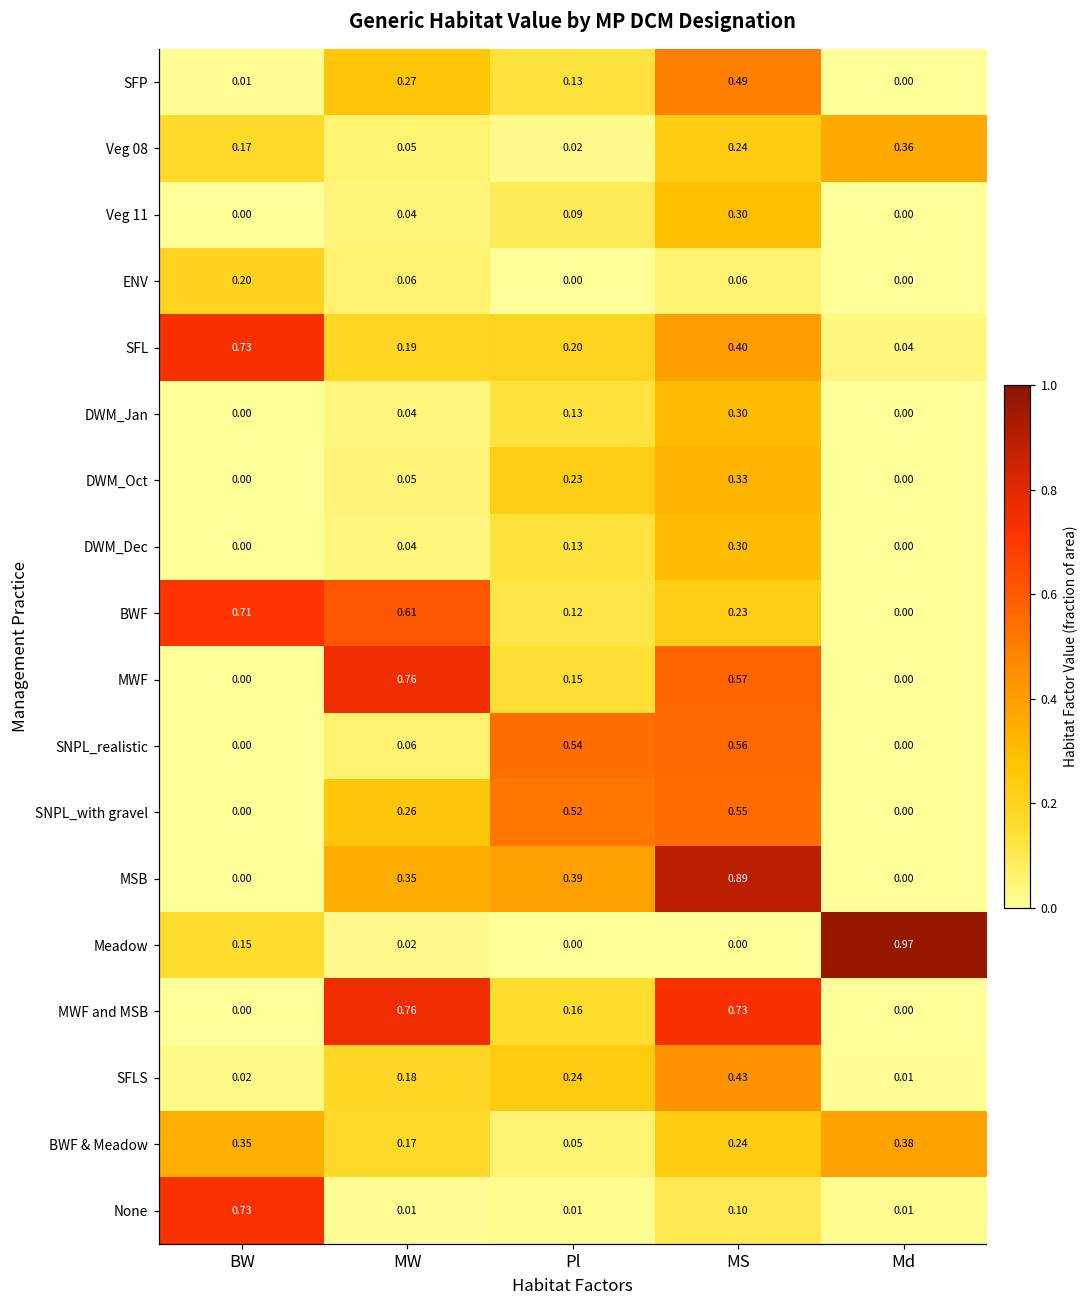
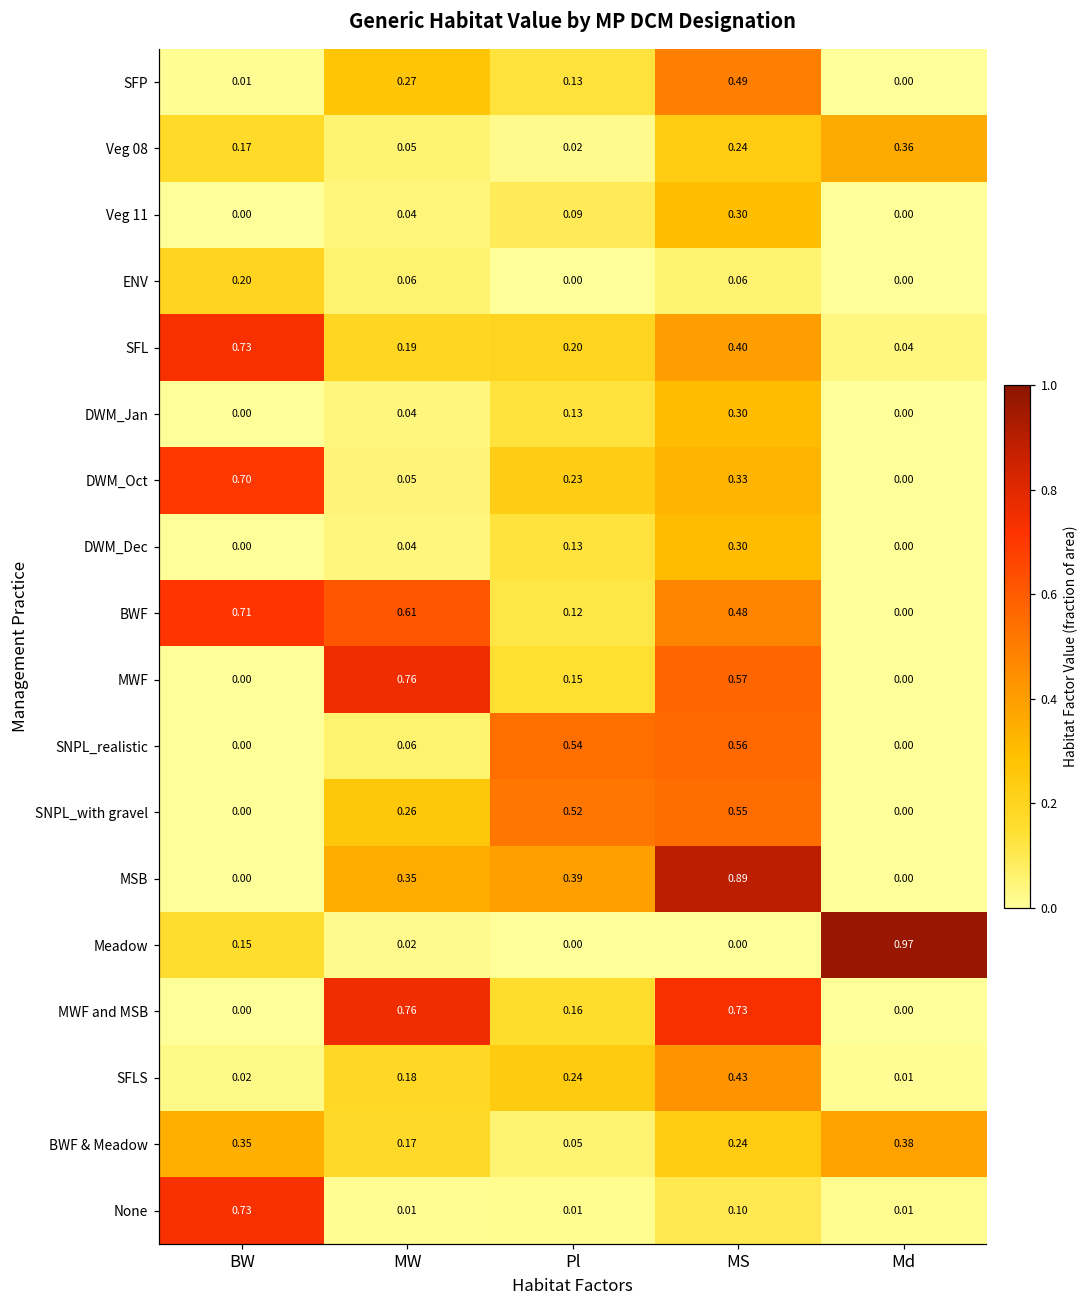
DWM_Oct, BW: 0.00 -> 0.70
BWF, MS: 0.23 -> 0.48
